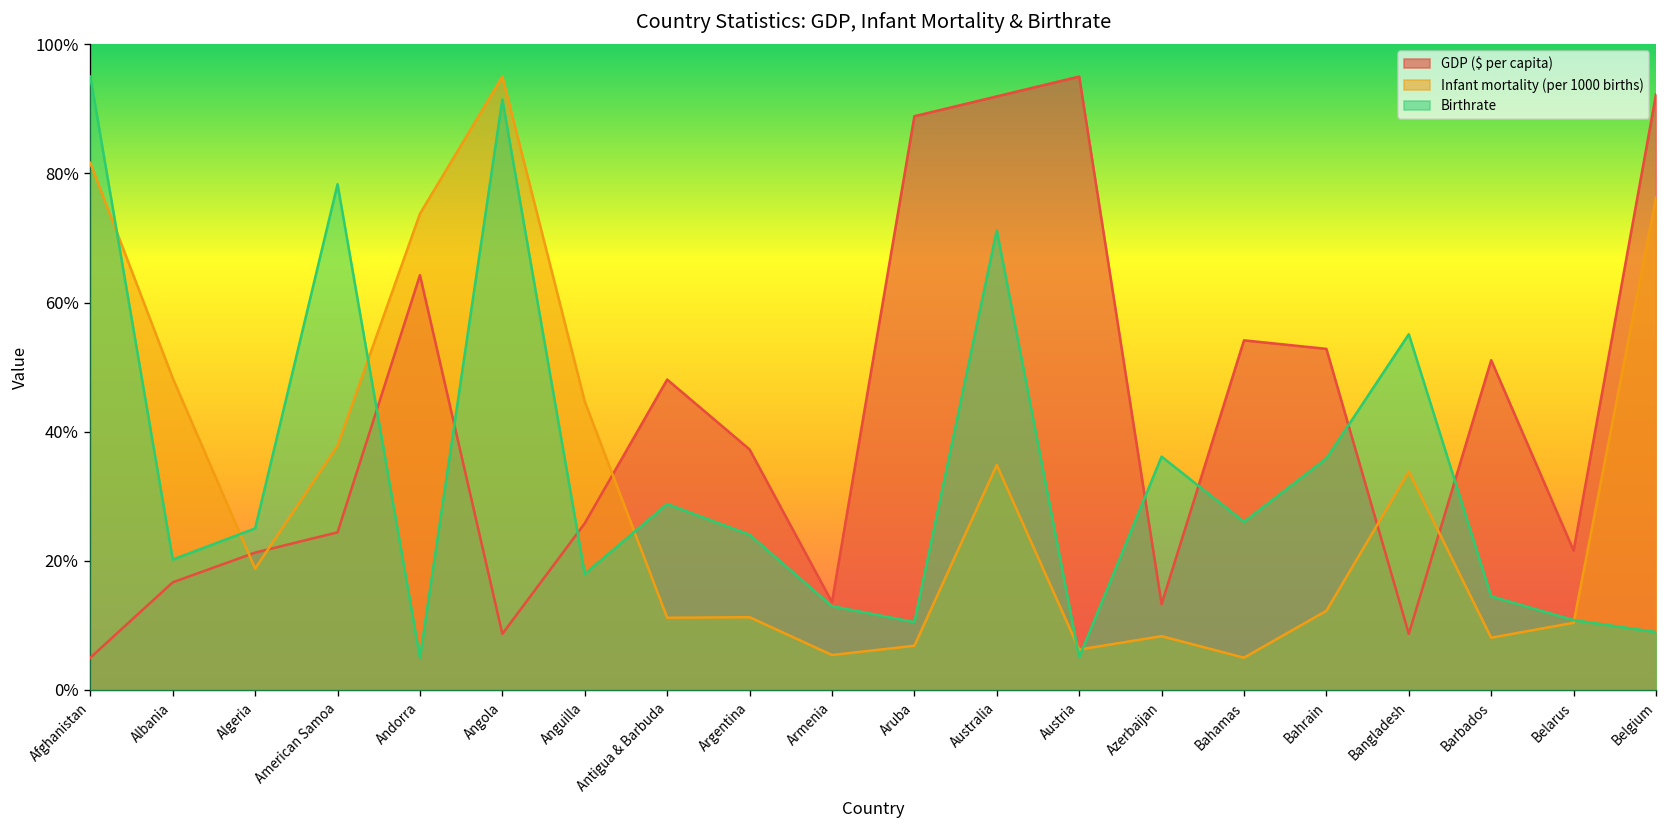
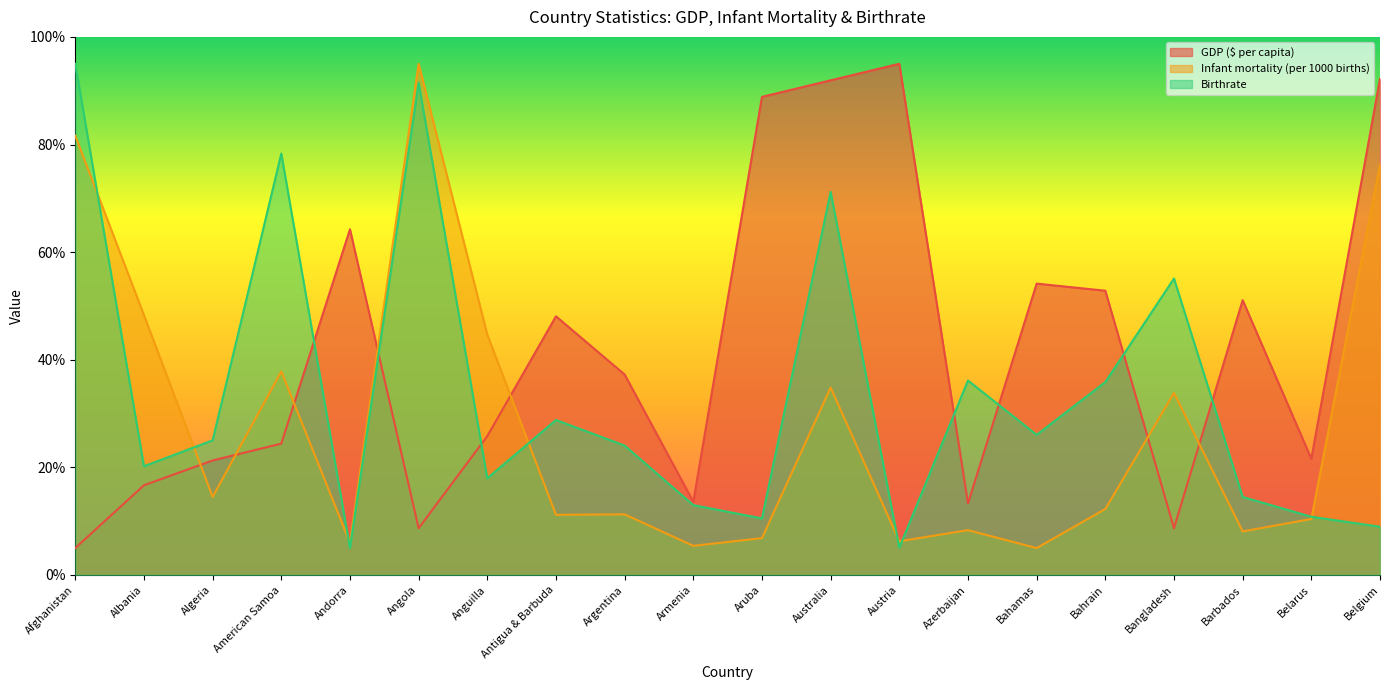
Infant mortality (per 1000 births), Algeria: 19% -> 15%
Infant mortality (per 1000 births), Andorra: 74% -> 6%
